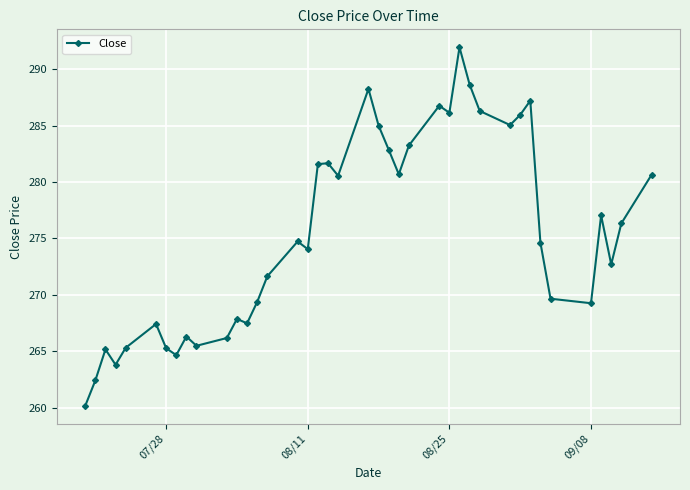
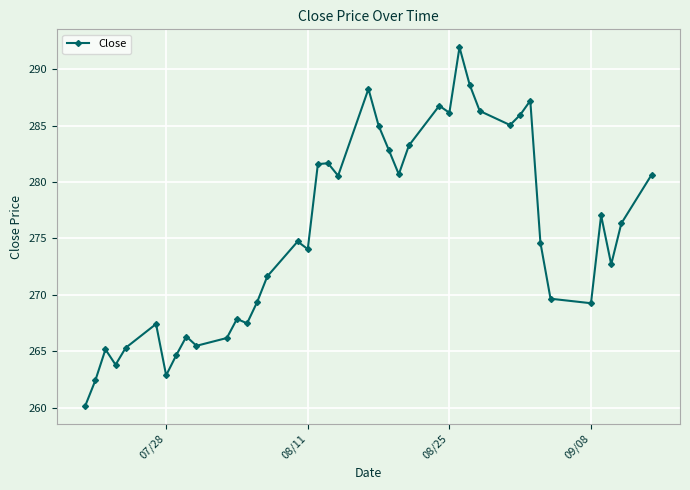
07/28: 265.3 -> 262.9
